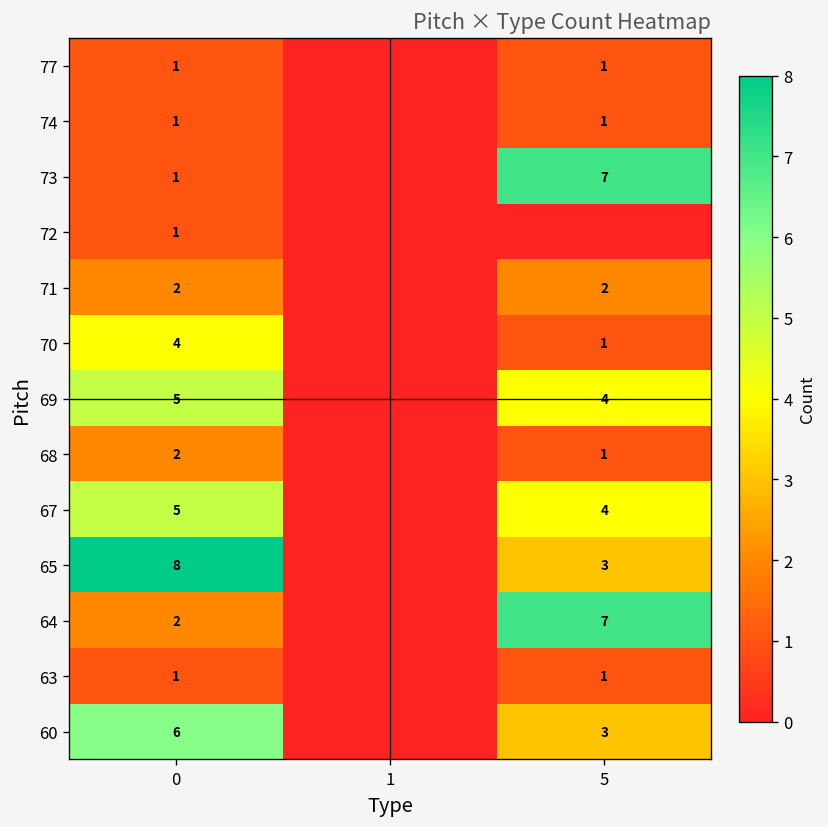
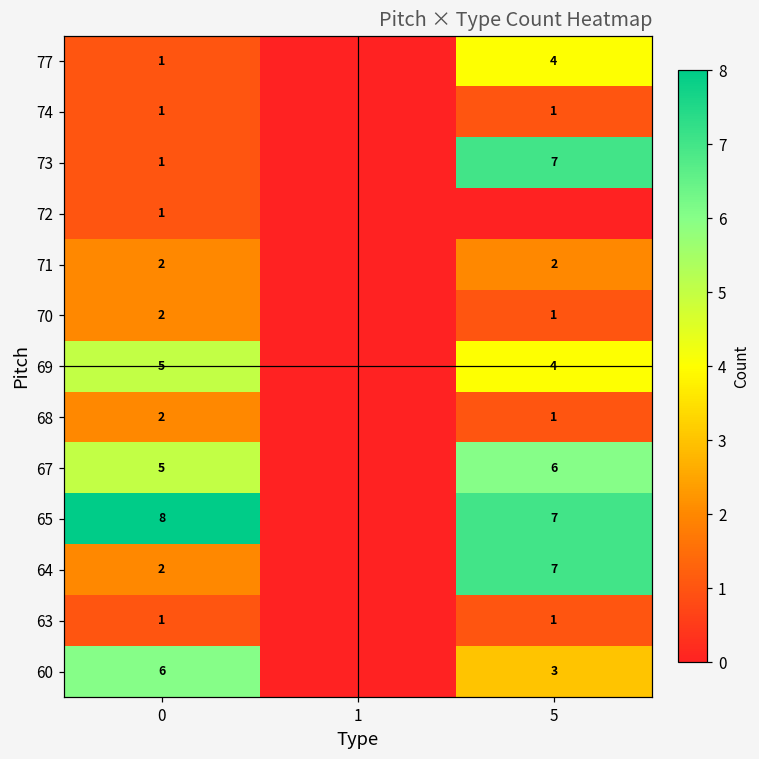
77, 5: 1 -> 4
70, 0: 4 -> 2
67, 5: 4 -> 6
65, 5: 3 -> 7
